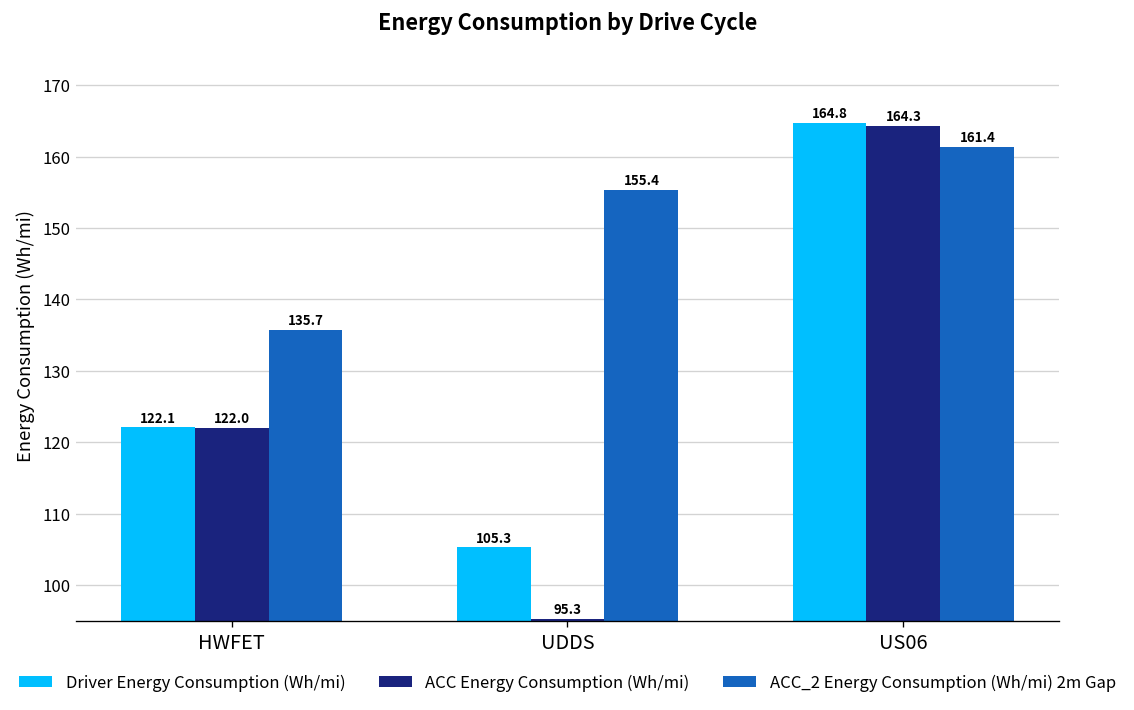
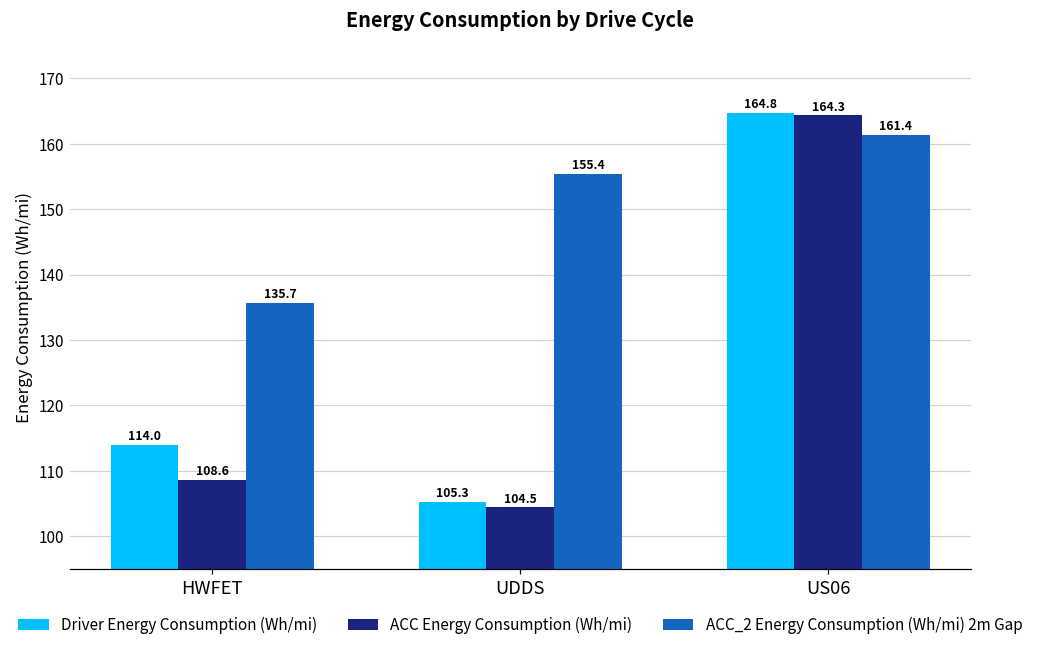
Driver Energy Consumption (Wh/mi), HWFET: 122.1 -> 114.0
ACC Energy Consumption (Wh/mi), HWFET: 122.0 -> 108.6
ACC Energy Consumption (Wh/mi), UDDS: 95.3 -> 104.5
